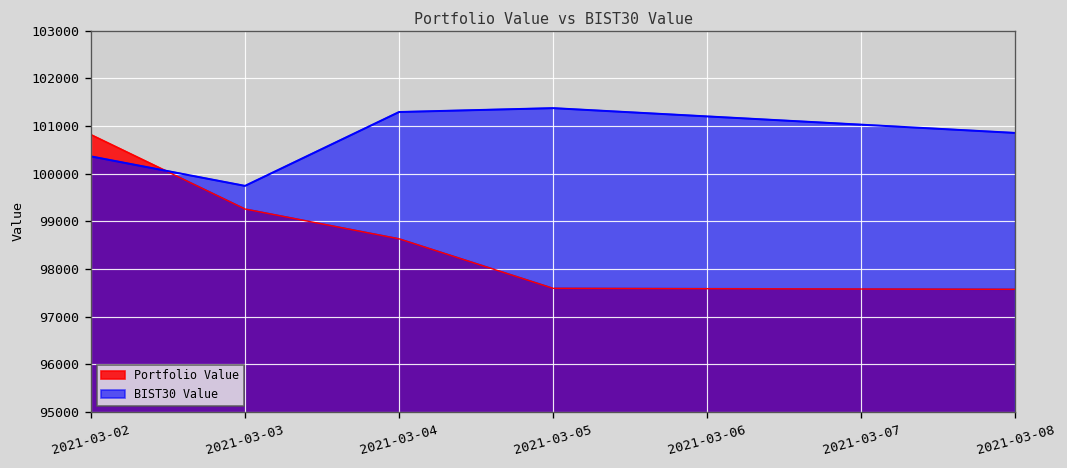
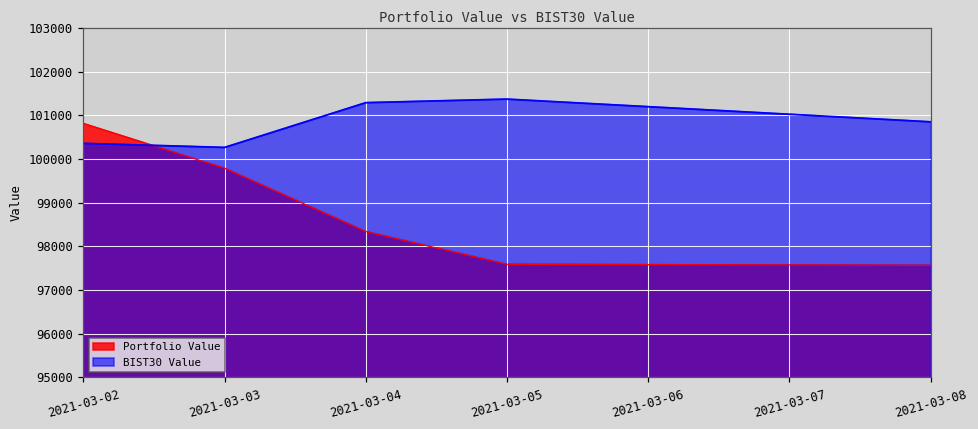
Portfolio Value, 2021-03-03: 99300 -> 99800
BIST30 Value, 2021-03-03: 99700 -> 100300
Portfolio Value, 2021-03-04: 98600 -> 98300
